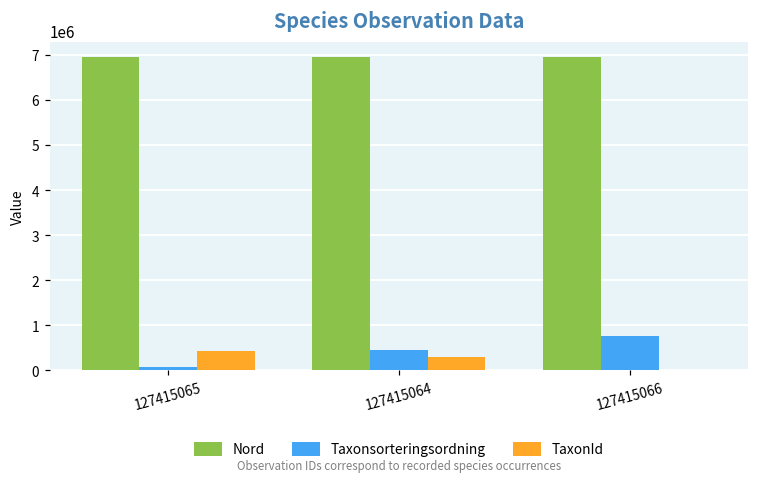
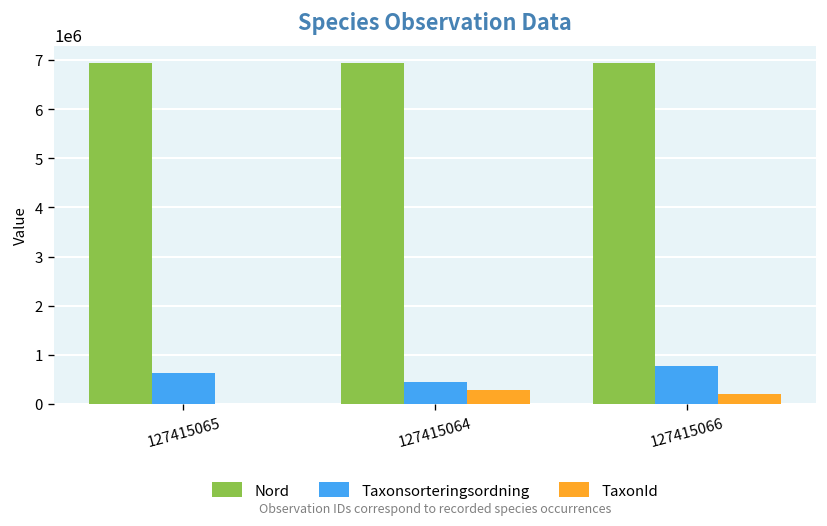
Taxonsorteringsordning, 127415065: 100000 -> 600000
TaxonId, 127415065: 400000 -> 0
TaxonId, 127415066: 0 -> 200000
